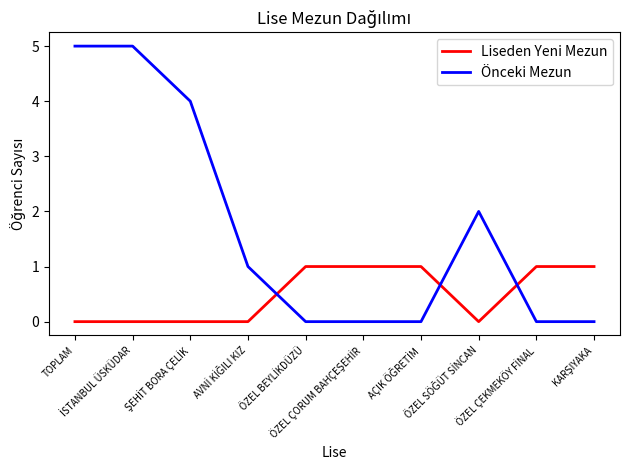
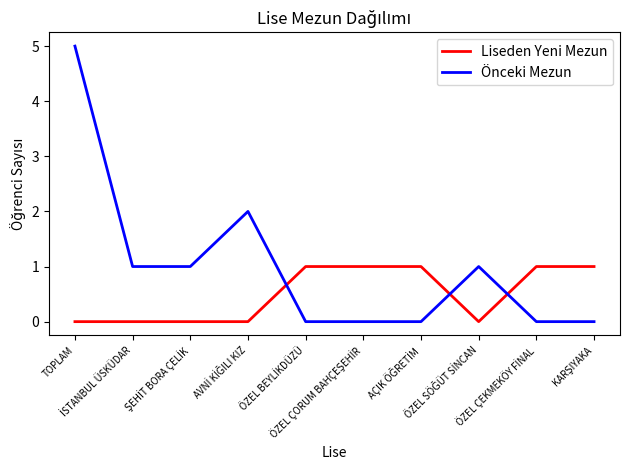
Önceki Mezun, İSTANBUL ÜSKÜDAR: 5 -> 1
Önceki Mezun, ŞEHİT BORA ÇELİK: 4 -> 1
Önceki Mezun, AVNİ KİĞILI KIZ: 1 -> 2
Önceki Mezun, ÖZEL SÖĞÜT SİNCAN: 2 -> 1
